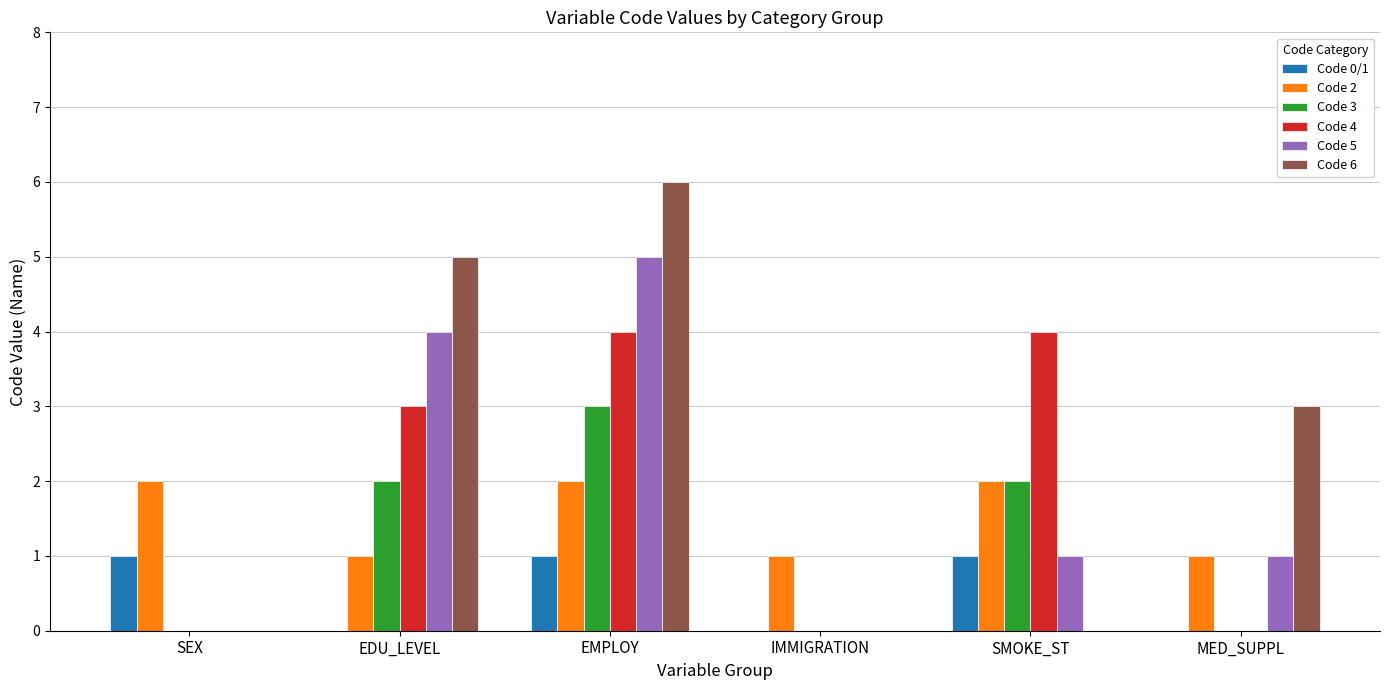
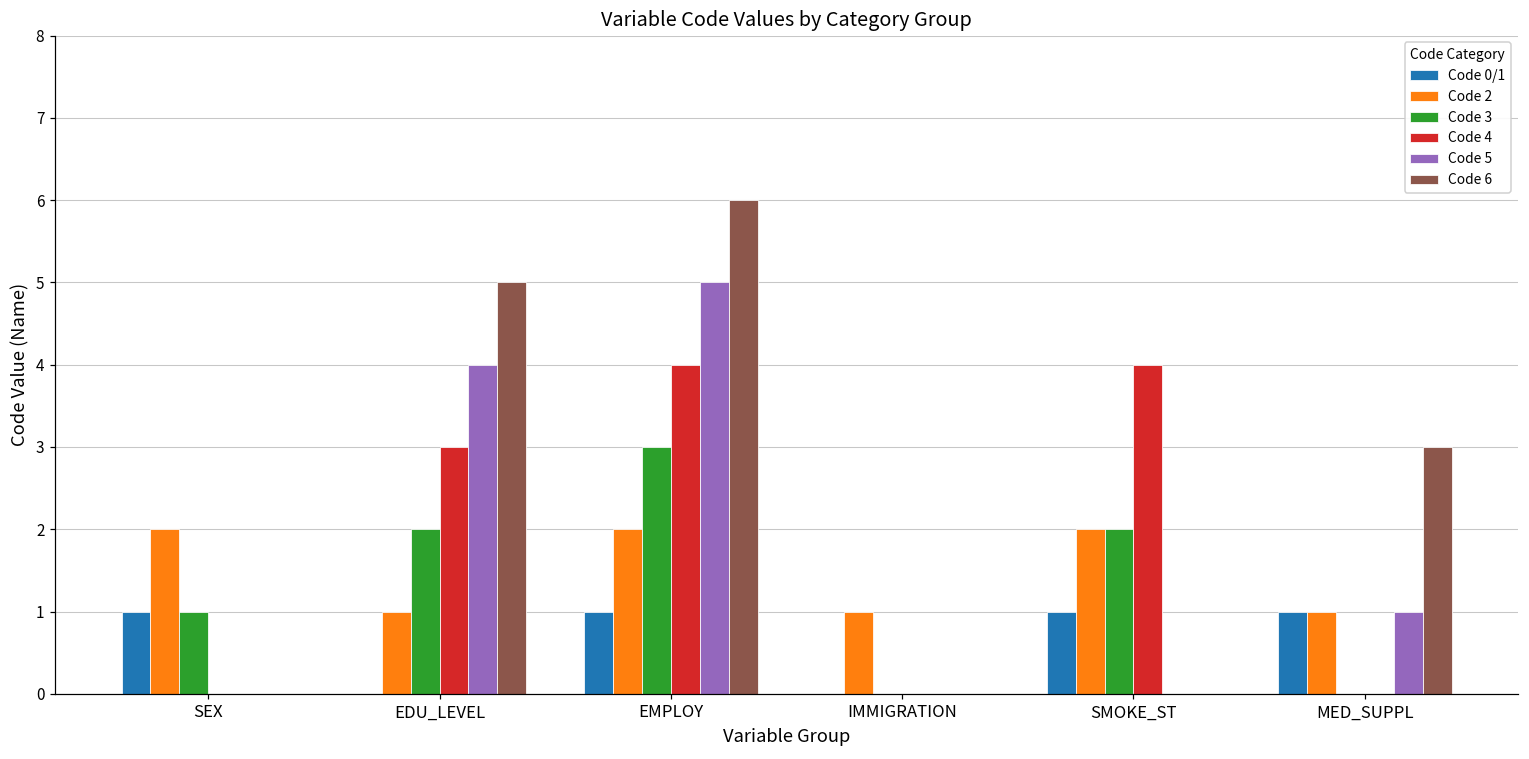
Code 3, SEX: 0 -> 1
Code 5, SMOKE_ST: 1 -> 0
Code 0/1, MED_SUPPL: 0 -> 1
